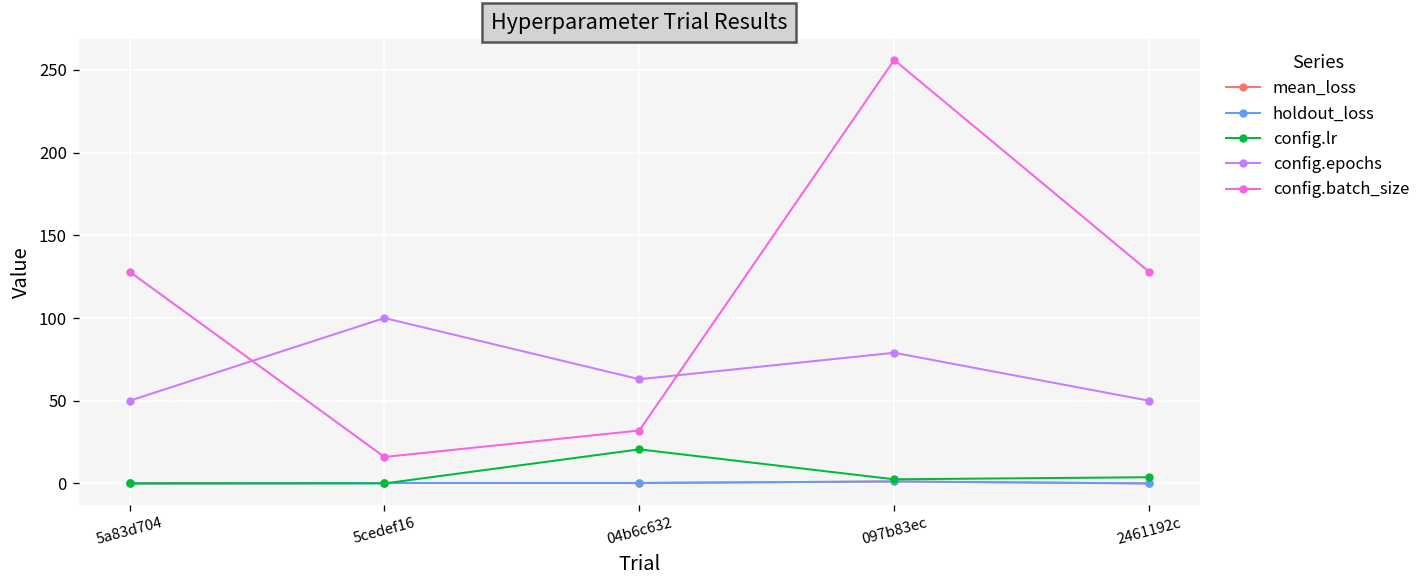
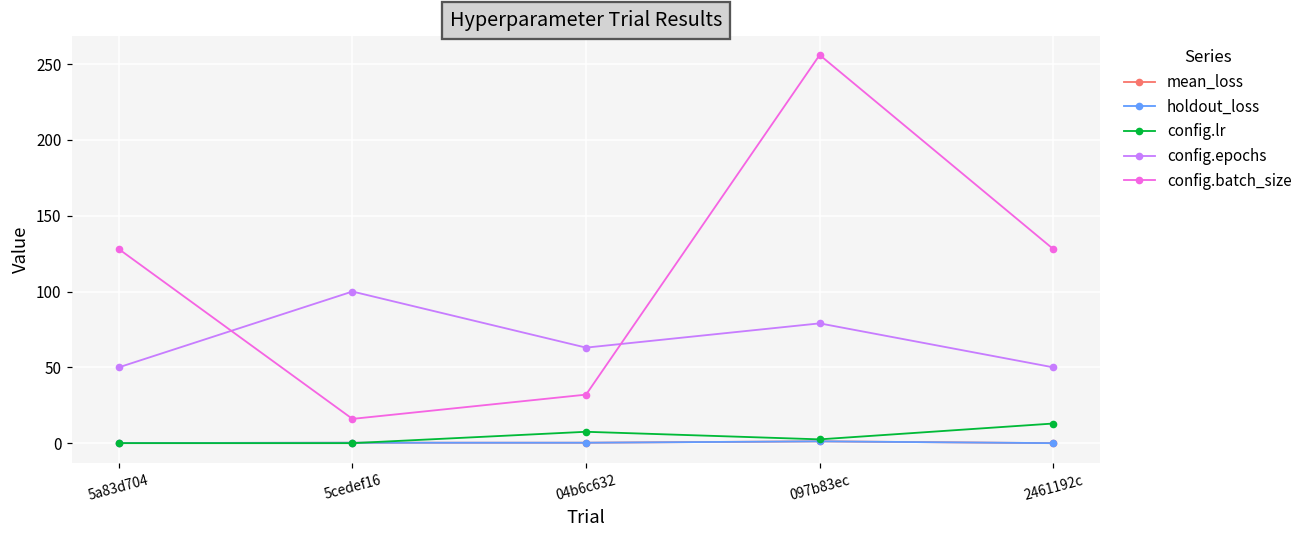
config.lr, 04b6c632: 21 -> 8
config.lr, 2461192c: 4 -> 13
